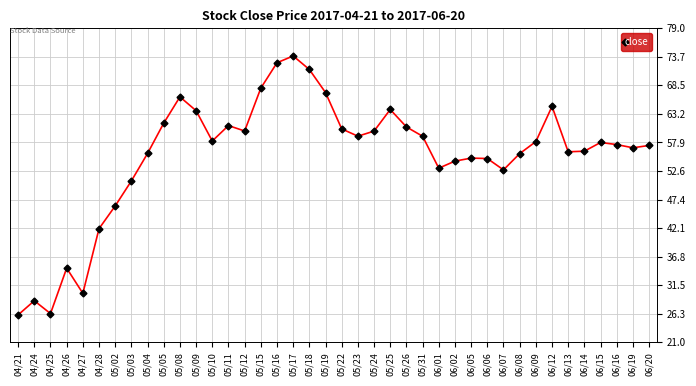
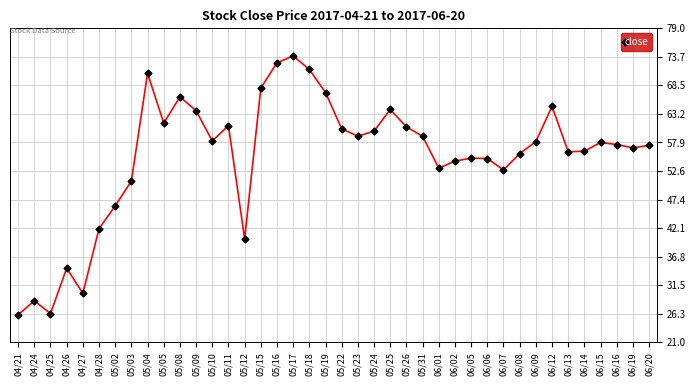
05/04: 56 -> 71
05/12: 60 -> 40
